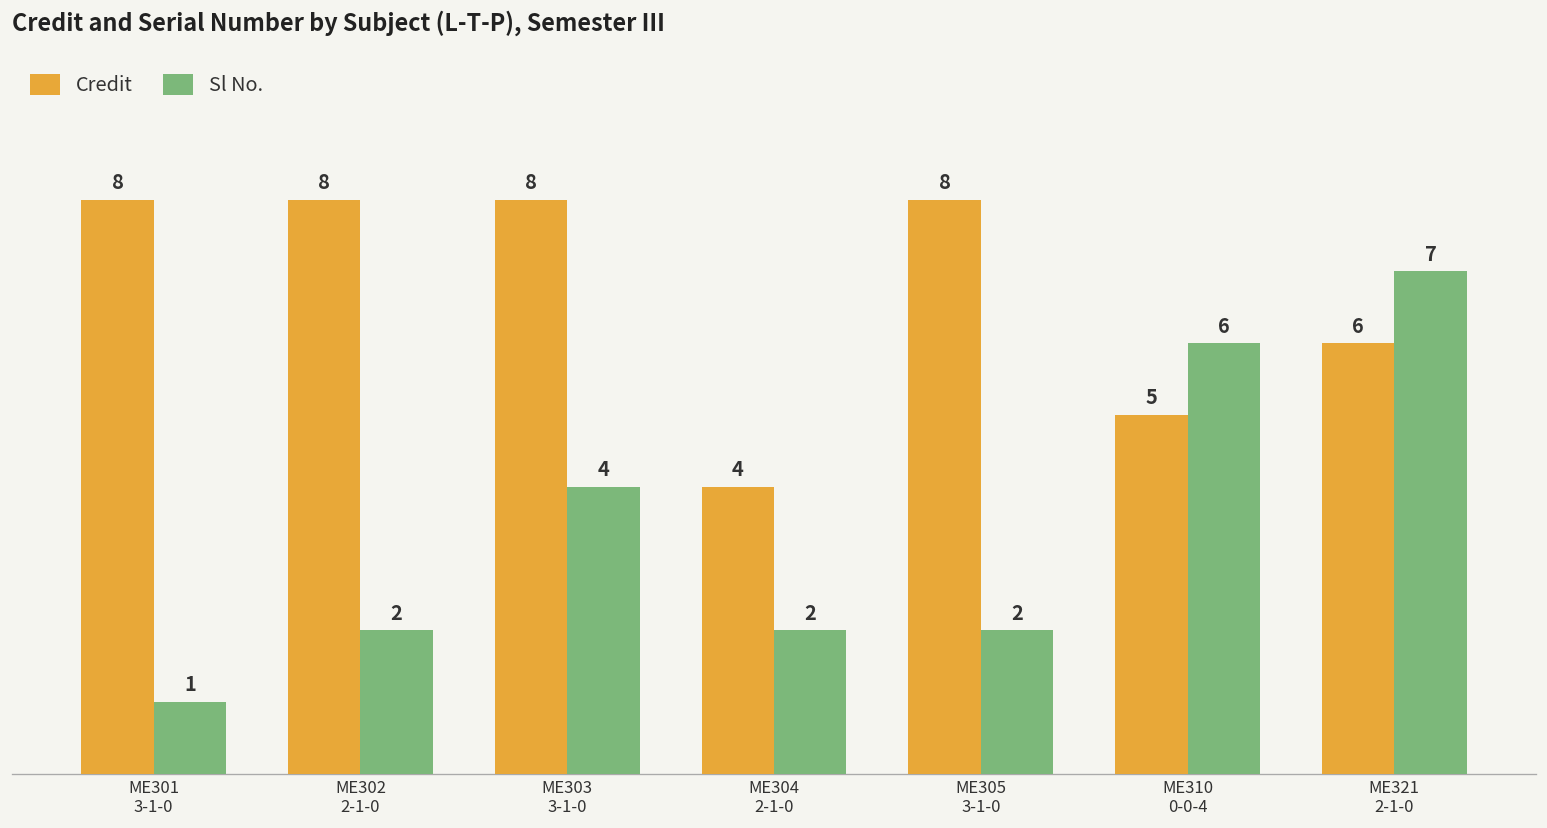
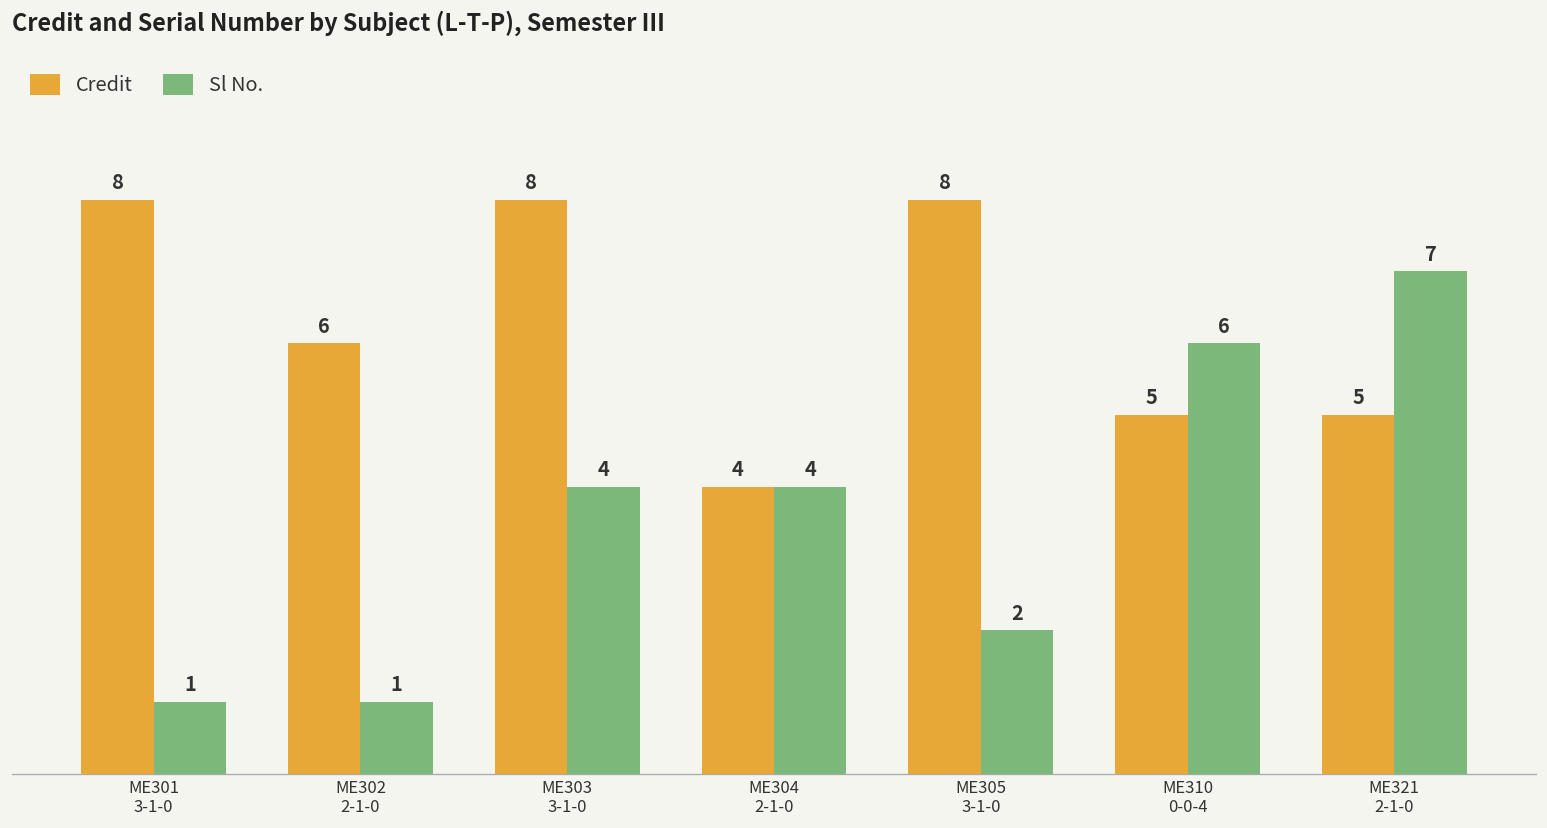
Credit, ME302 2-1-0: 8 -> 6
Sl No., ME302 2-1-0: 2 -> 1
Sl No., ME304 2-1-0: 2 -> 4
Credit, ME321 2-1-0: 6 -> 5
